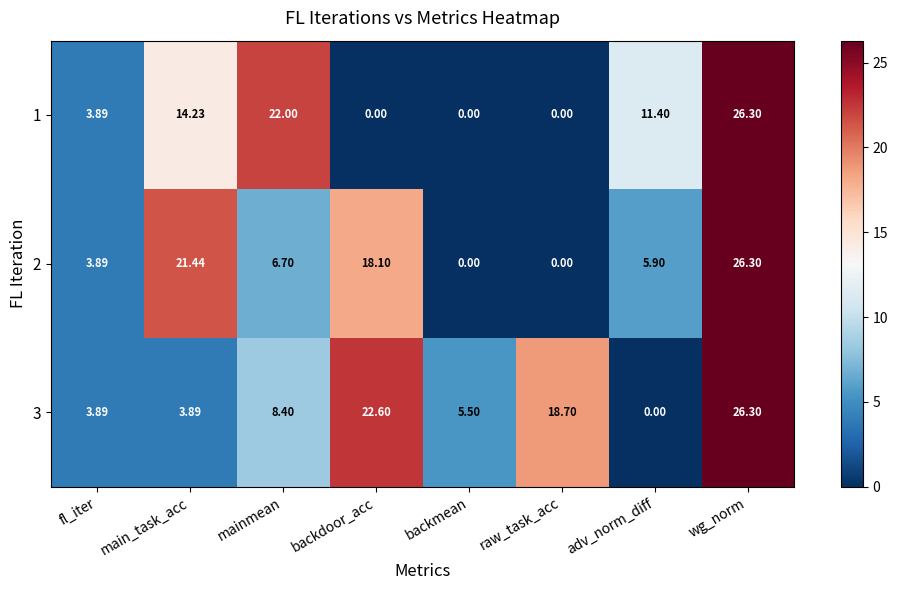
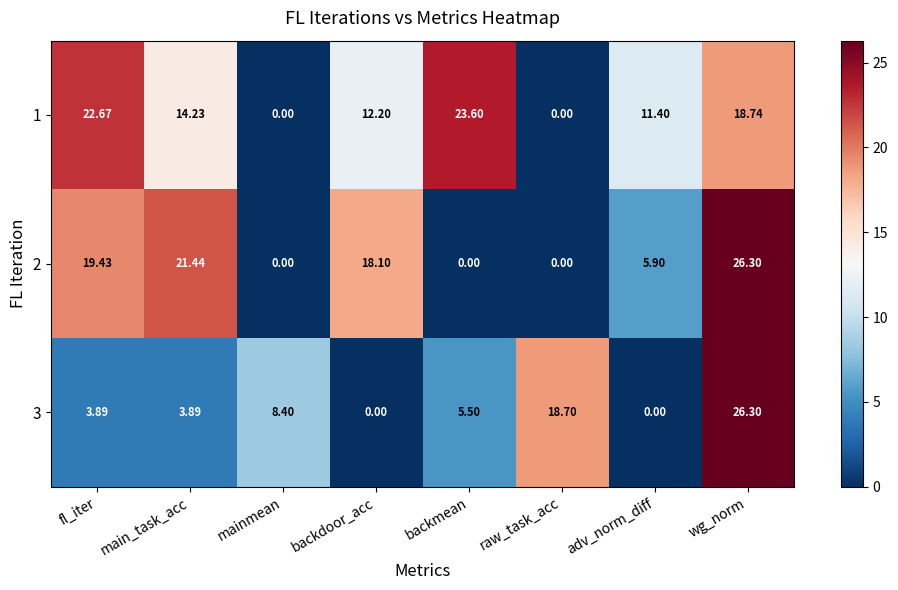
1, fl_iter: 3.89 -> 22.67
1, mainmean: 22.00 -> 0.00
1, backdoor_acc: 0.00 -> 12.20
1, backmean: 0.00 -> 23.60
1, wg_norm: 26.30 -> 18.74
2, fl_iter: 3.89 -> 19.43
2, mainmean: 6.70 -> 0.00
3, backdoor_acc: 22.60 -> 0.00
